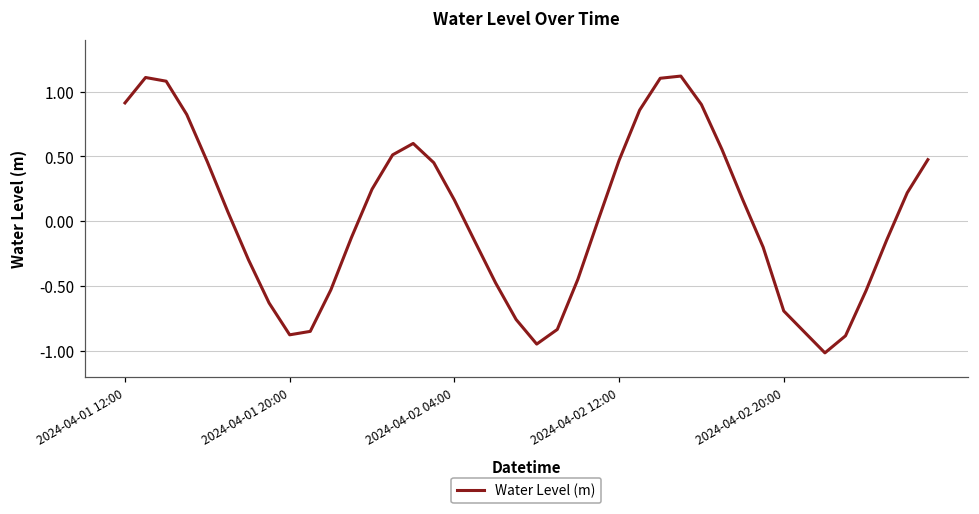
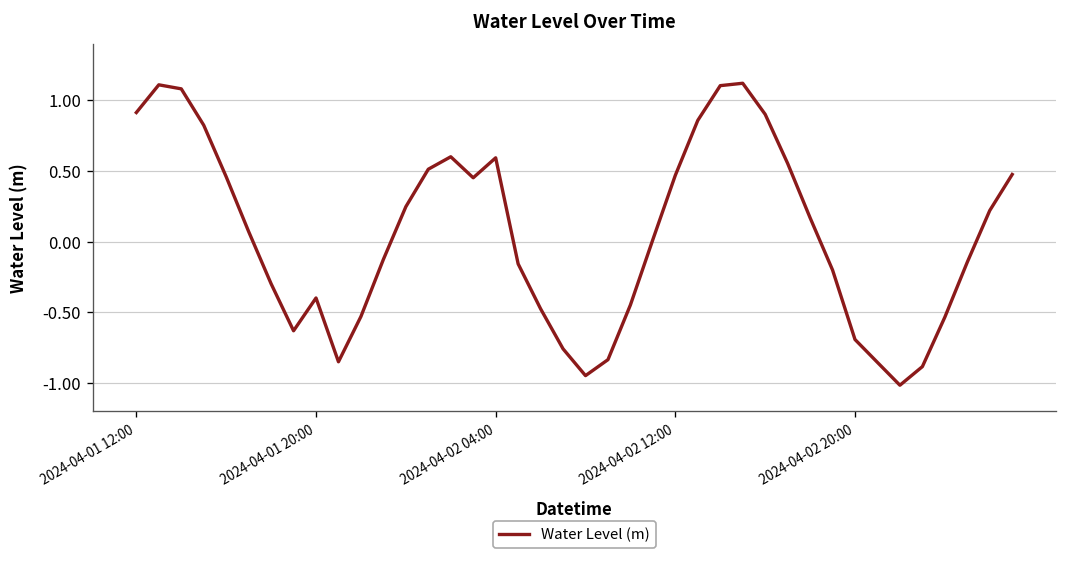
2024-04-01 20:00: -0.88 -> -0.40
2024-04-02 04:00: 0.16 -> 0.59
